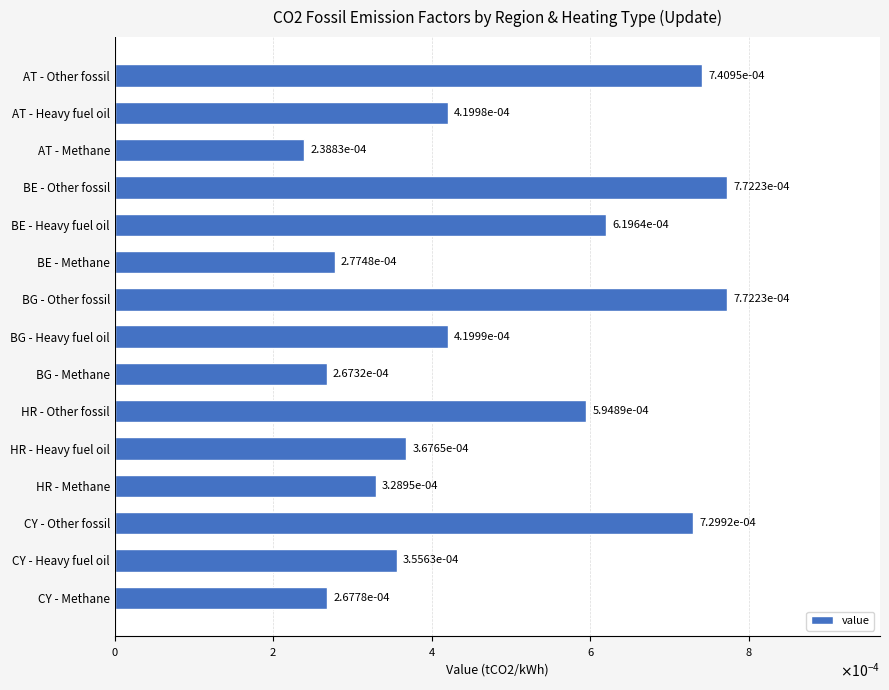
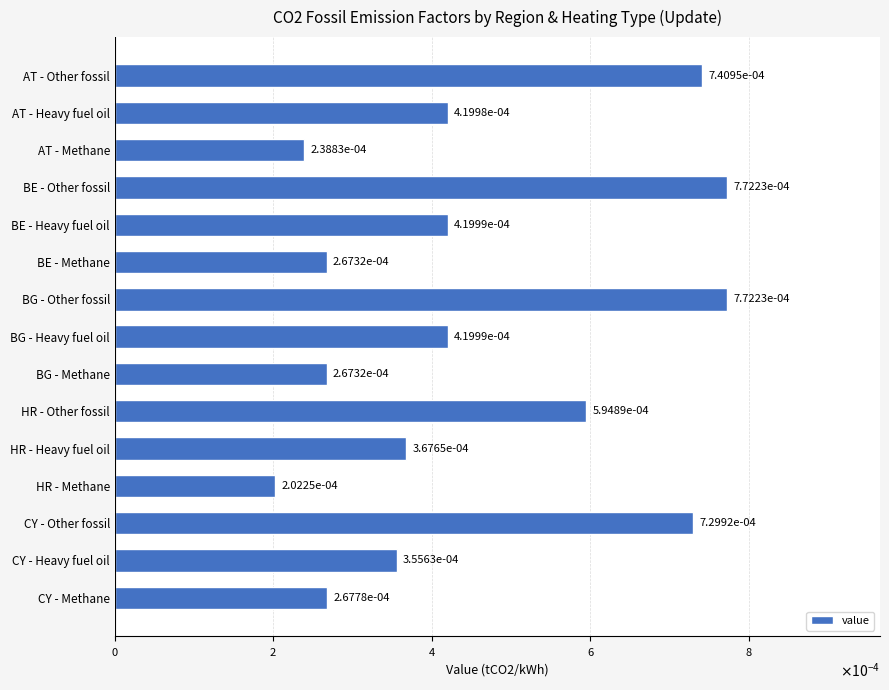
BE - Heavy fuel oil: 6.1964e-04 -> 4.1999e-04
BE - Methane: 2.7748e-04 -> 2.6732e-04
HR - Methane: 3.2895e-04 -> 2.0225e-04
